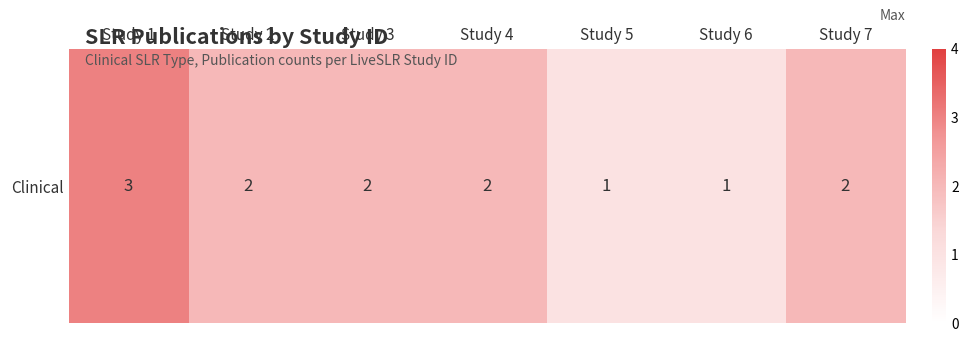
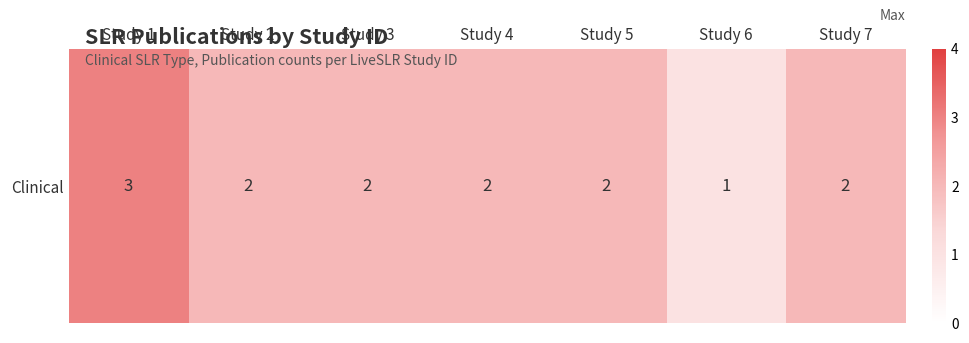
Clinical, Study 5: 1 -> 2
